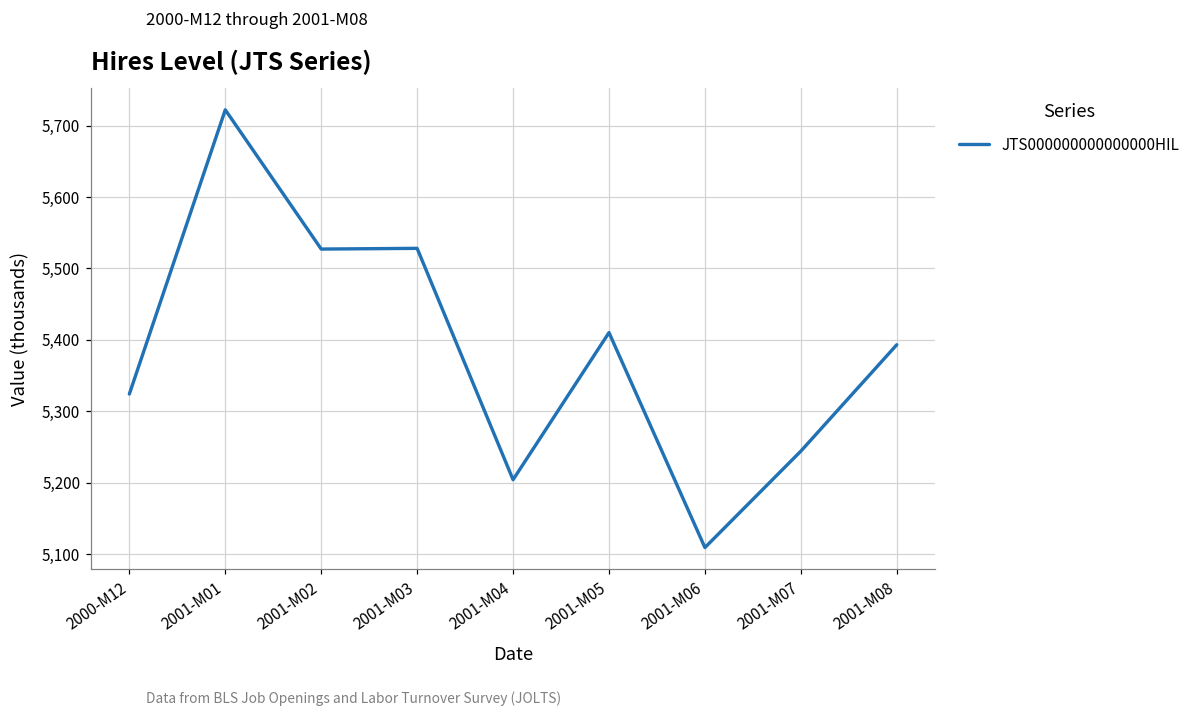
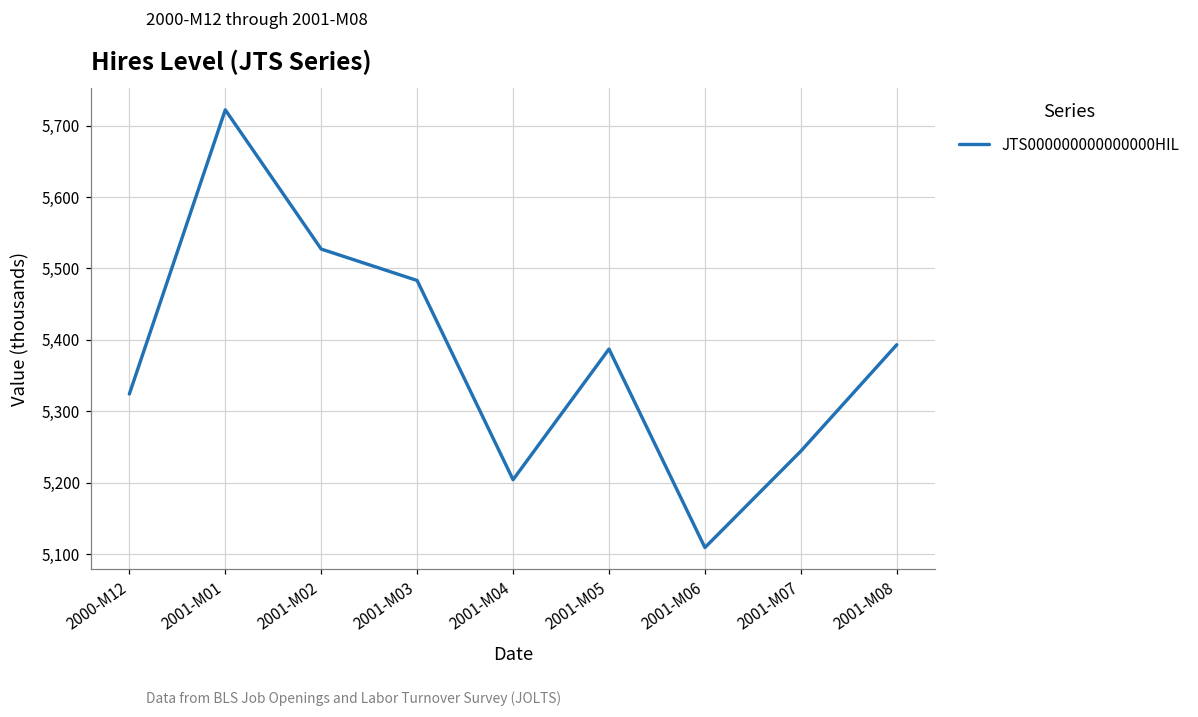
2001-M03: 5,530 -> 5,480
2001-M05: 5,410 -> 5,390
